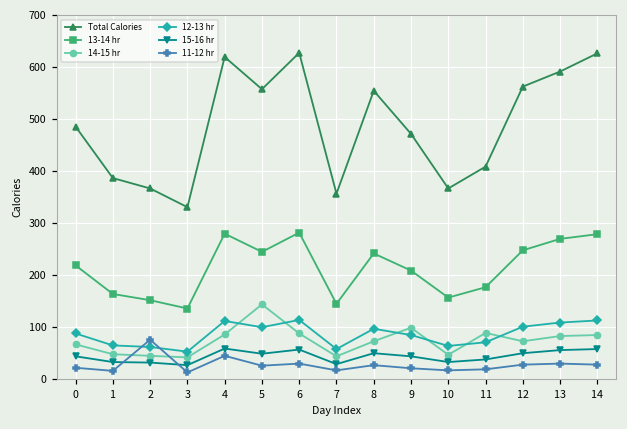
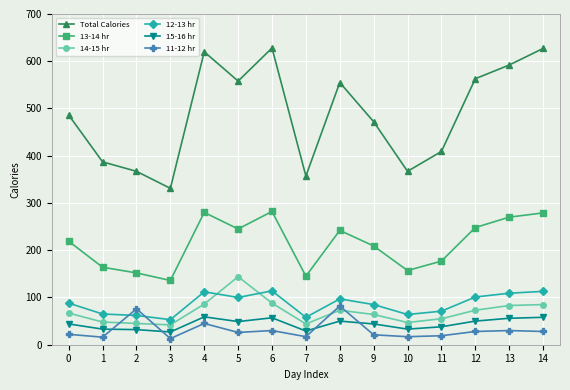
11-12 hr, 8: 30 -> 80
14-15 hr, 9: 100 -> 60
14-15 hr, 11: 90 -> 60
